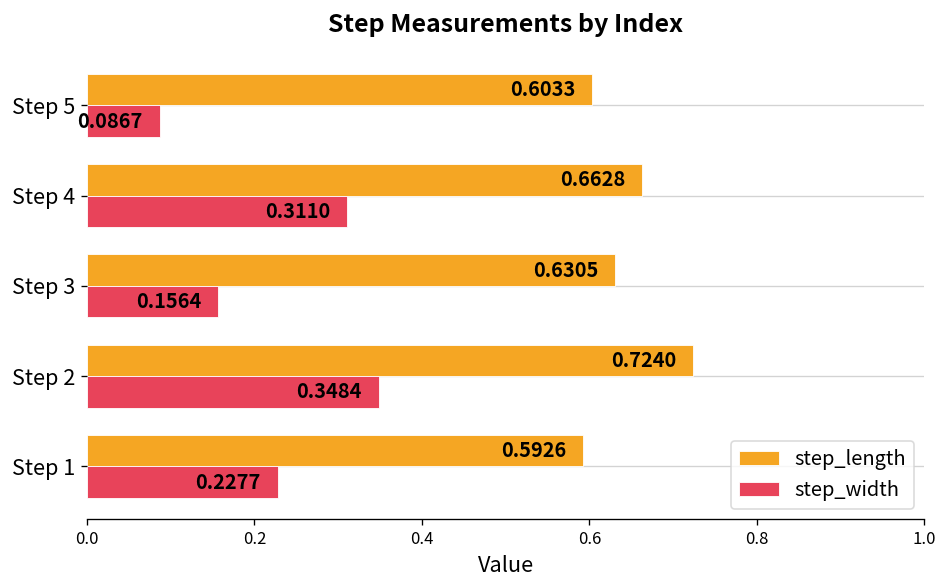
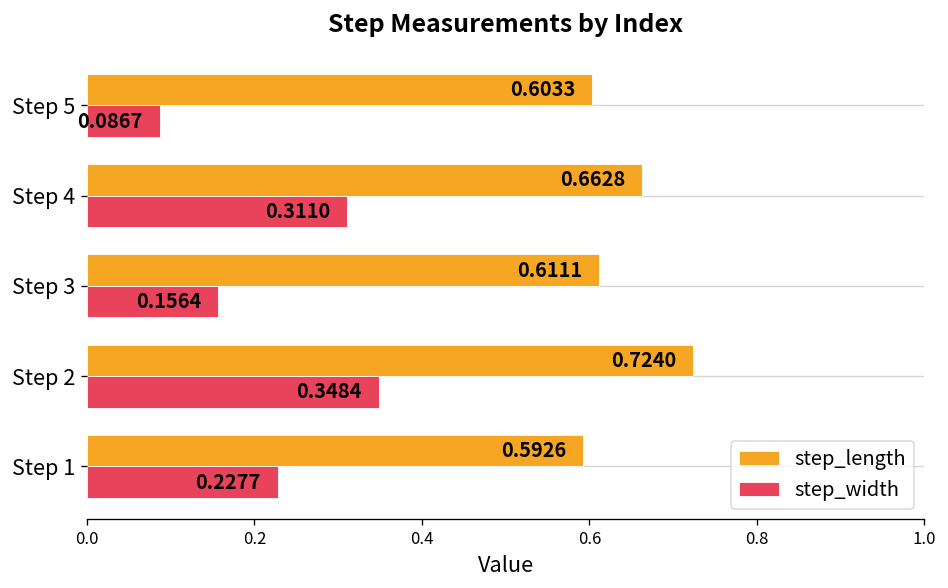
step_length, Step 3: 0.6305 -> 0.6111
